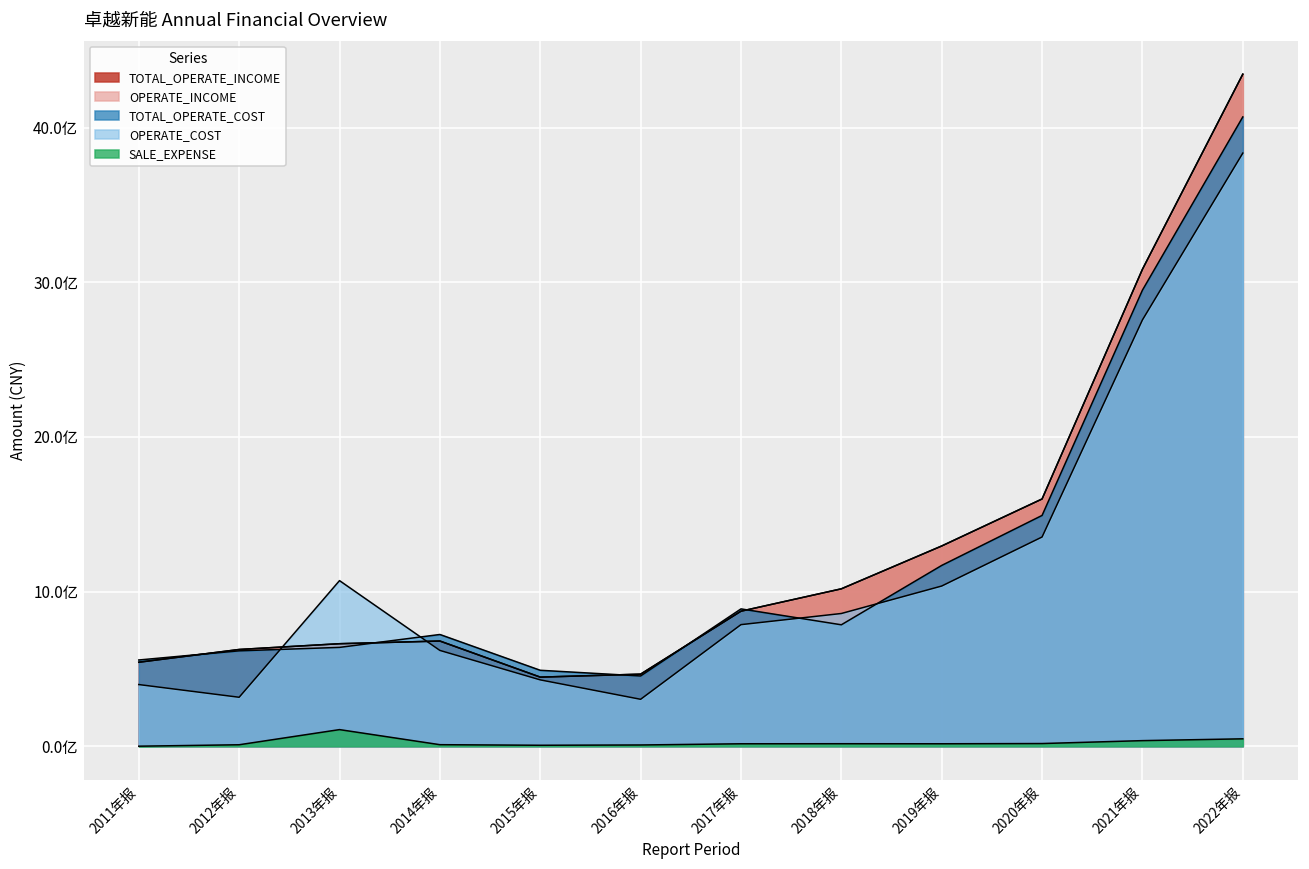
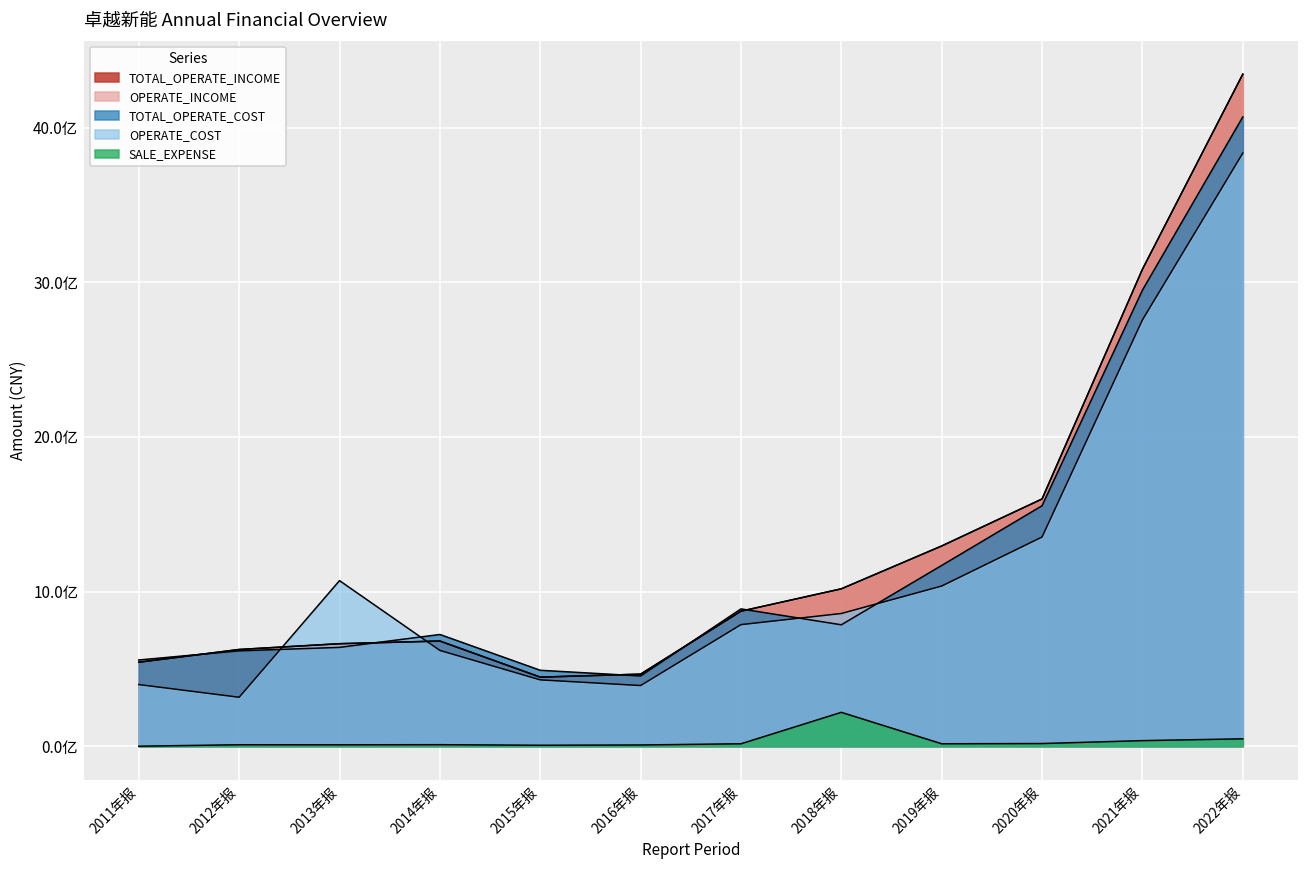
SALE_EXPENSE, 2013年报: 1.1亿 -> 0.1亿
OPERATE_COST, 2016年报: 3.0亿 -> 3.9亿
SALE_EXPENSE, 2018年报: 0.2亿 -> 2.2亿
TOTAL_OPERATE_COST, 2020年报: 14.9亿 -> 15.5亿
